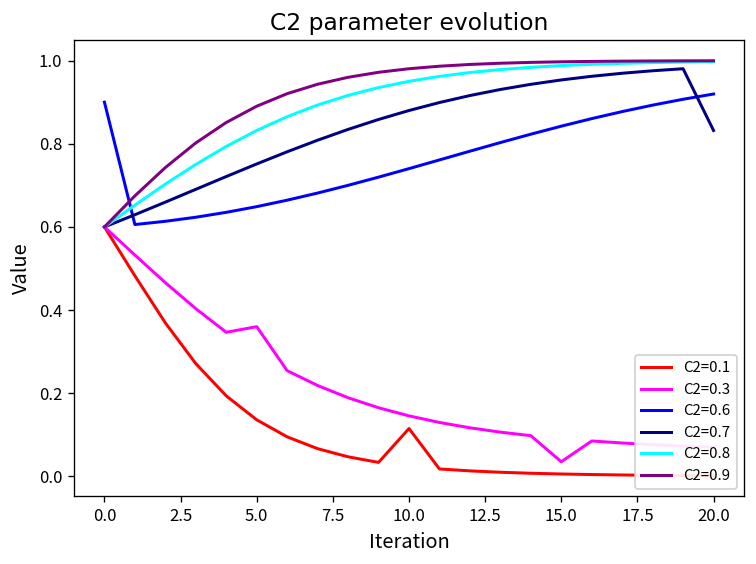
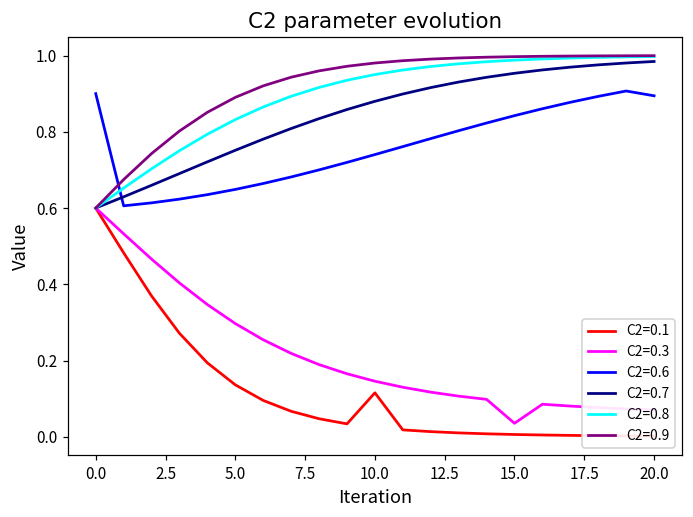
C2=0.3, 5.0: 0.36 -> 0.30
C2=0.6, 20.0: 0.92 -> 0.89
C2=0.7, 20.0: 0.83 -> 0.98
